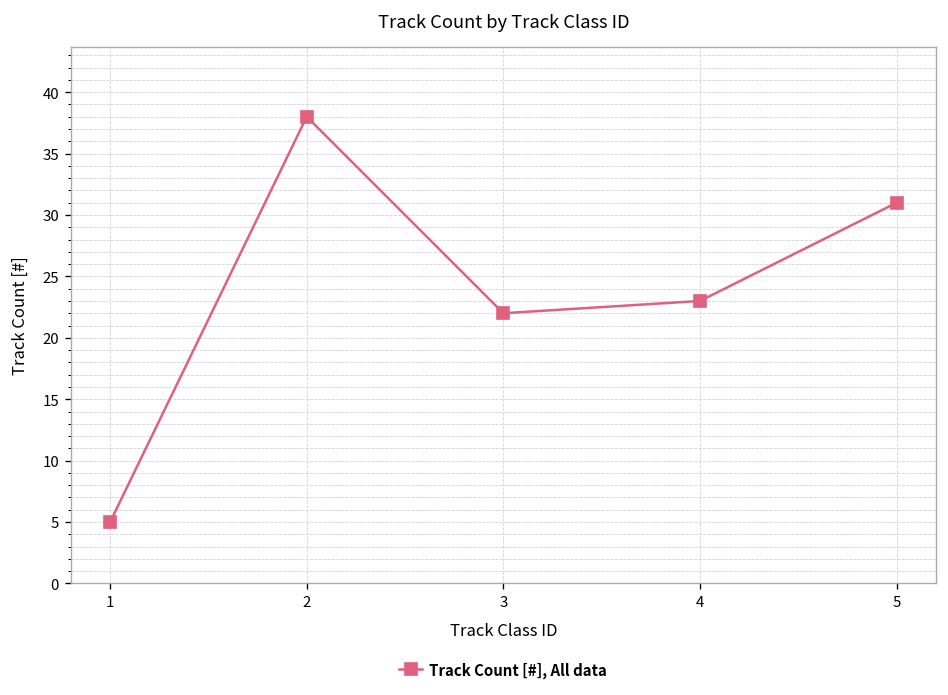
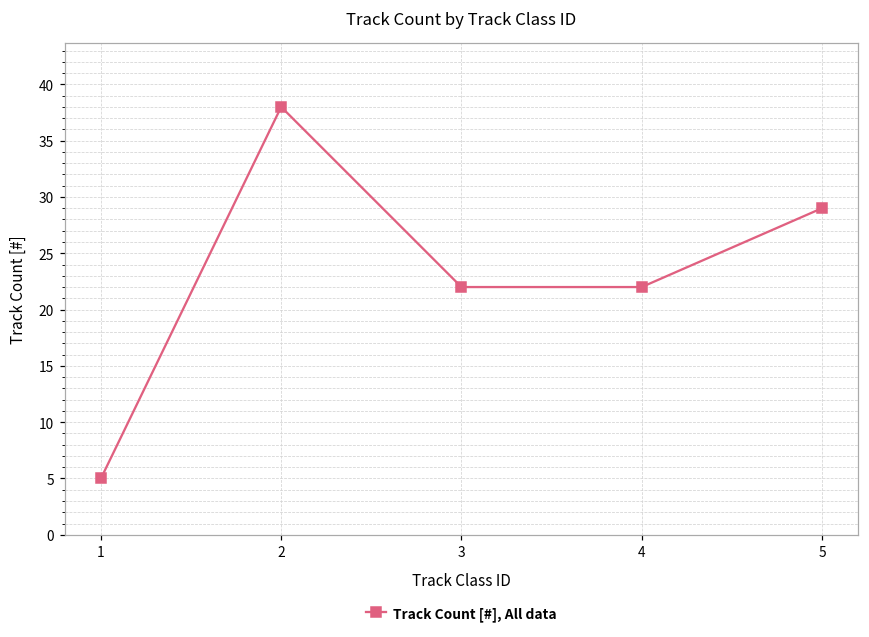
4: 23 -> 22
5: 31 -> 29
